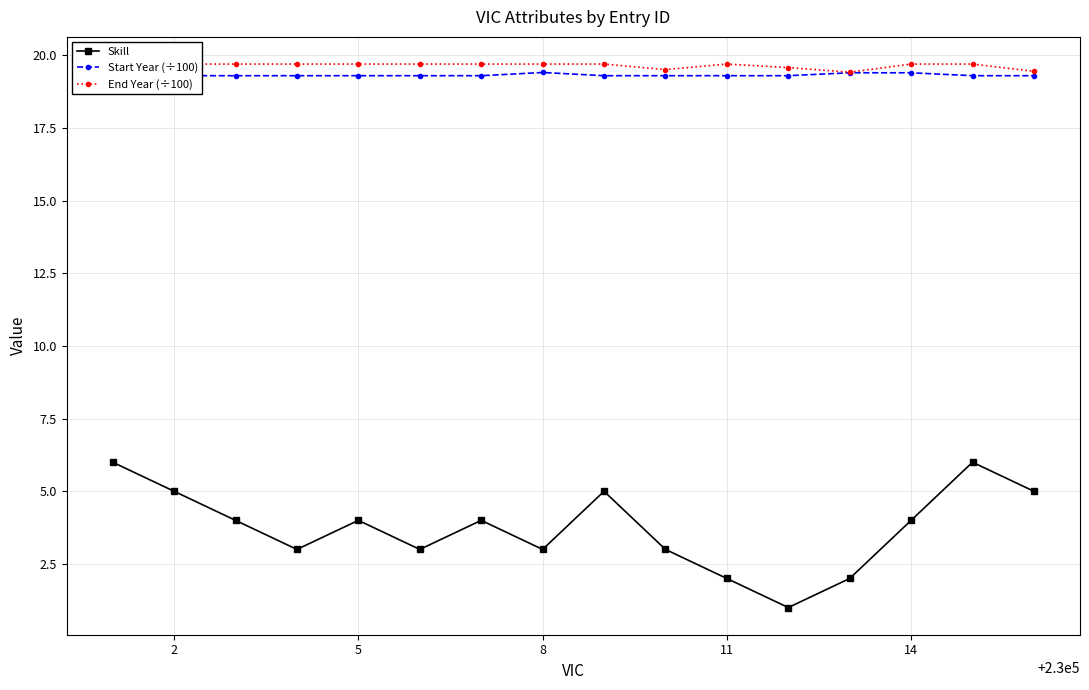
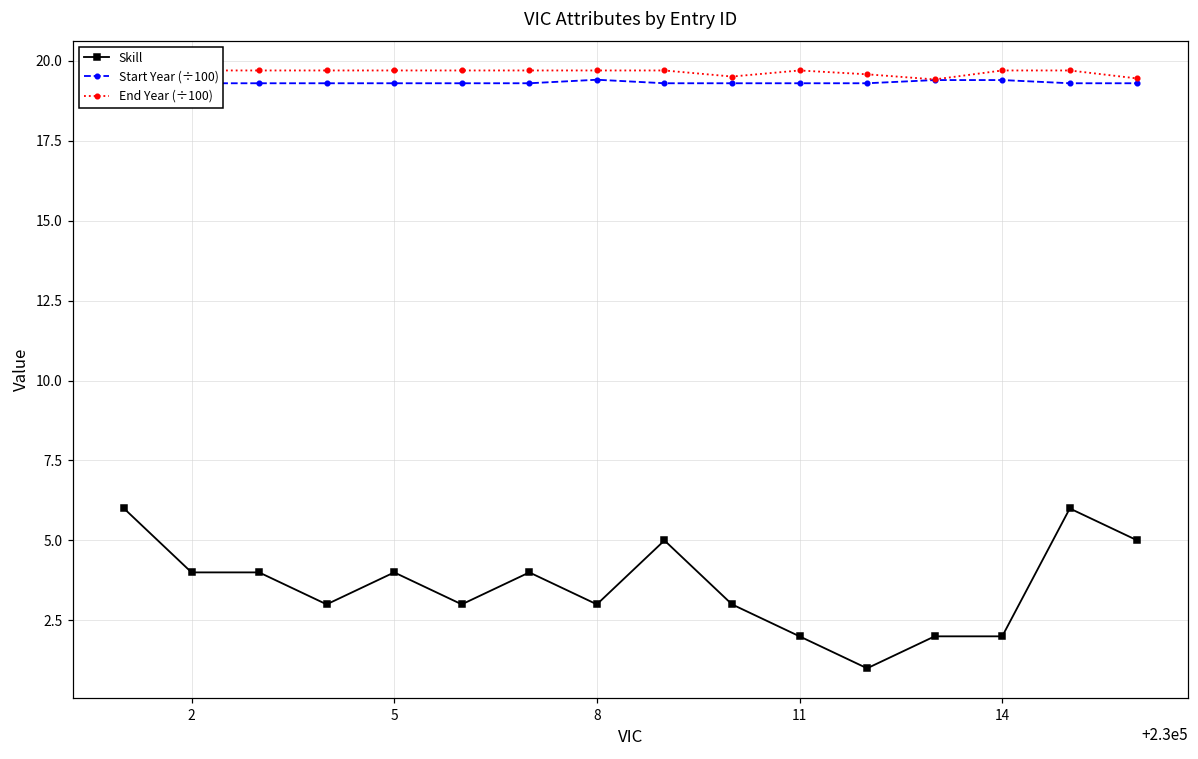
Skill, 2: 5 -> 4
Skill, 14: 4 -> 2
